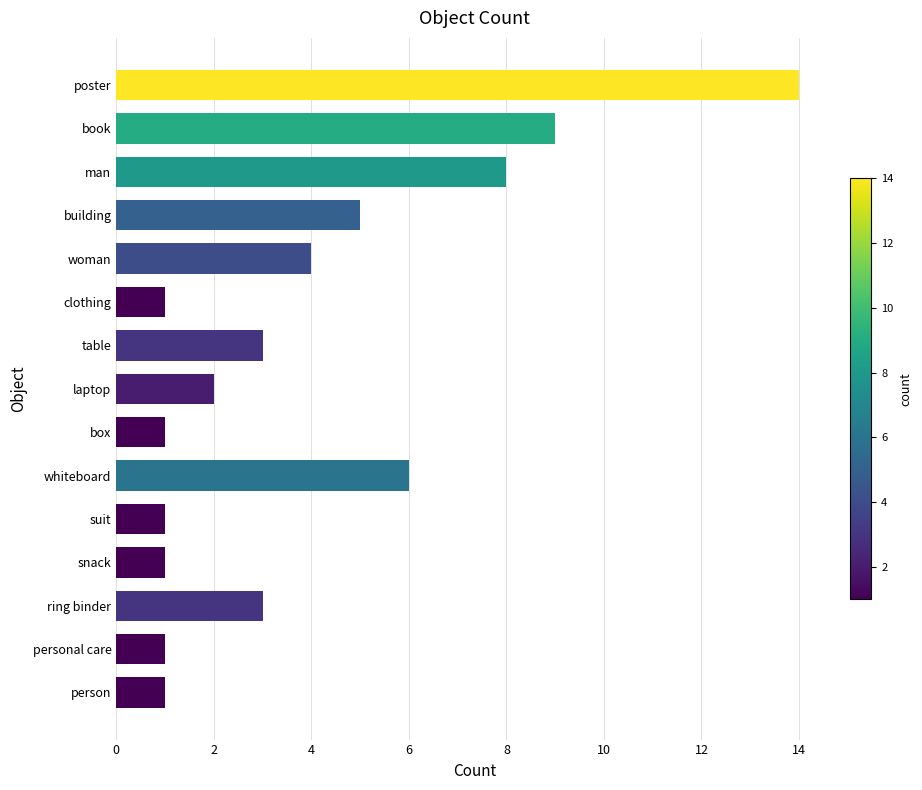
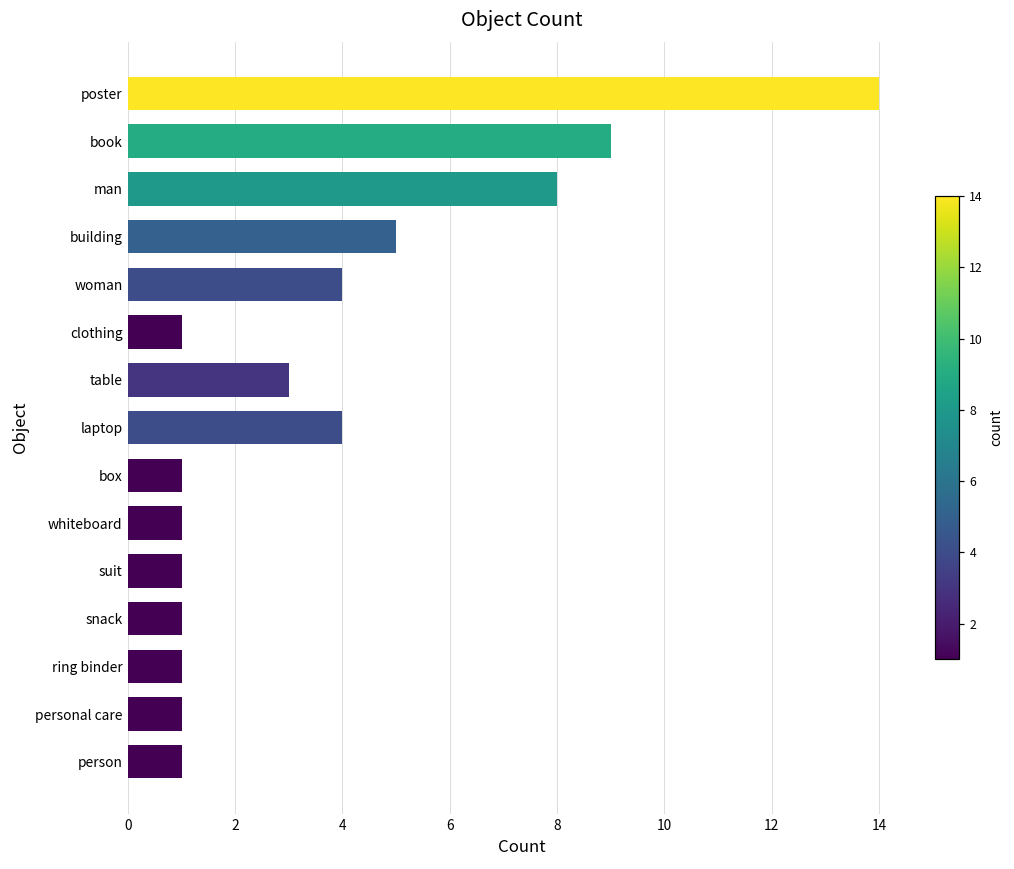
laptop: 2 -> 4
whiteboard: 6 -> 1
ring binder: 3 -> 1
